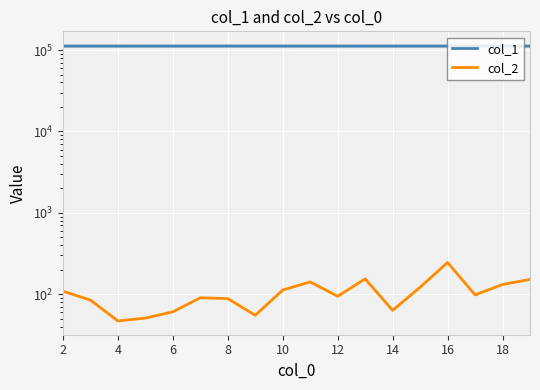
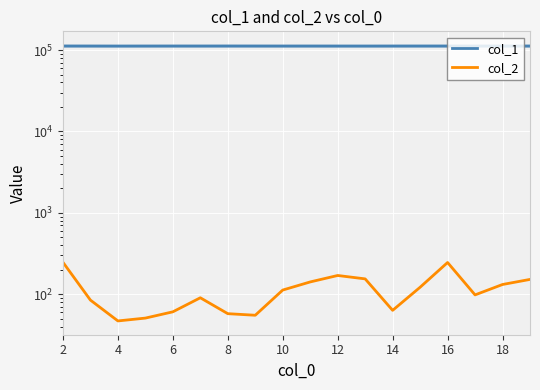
col_2, 2: 110 -> 250
col_2, 8: 90 -> 60
col_2, 12: 90 -> 170
